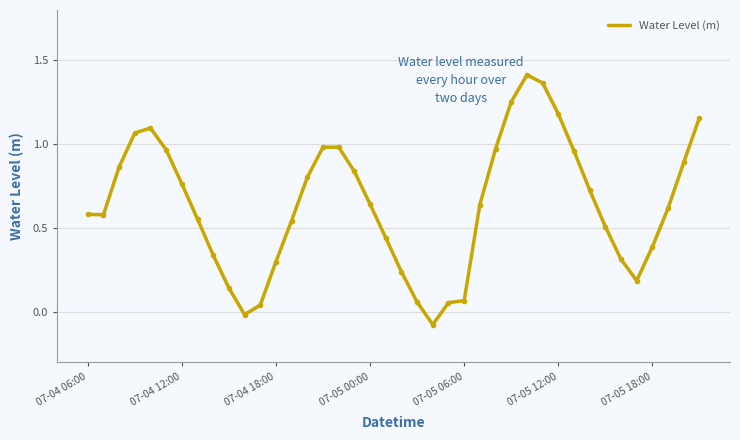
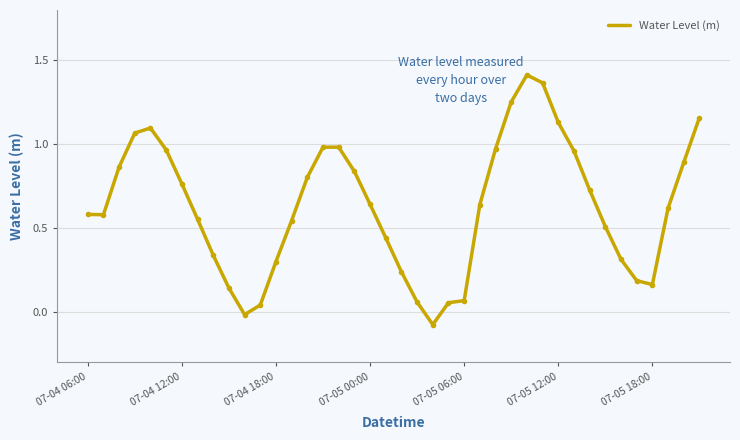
07-05 12:00: 1.18 -> 1.13
07-05 18:00: 0.39 -> 0.16
